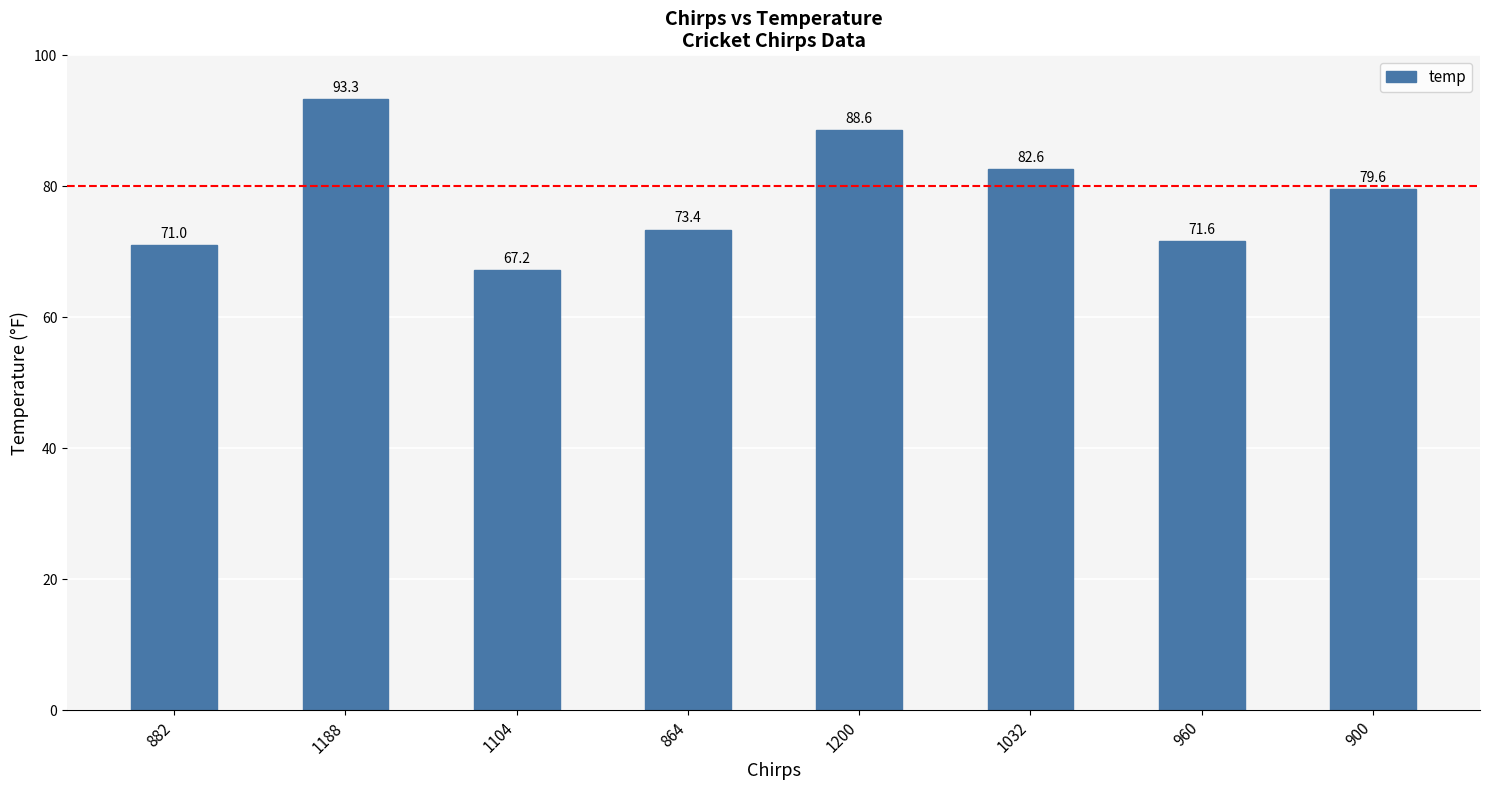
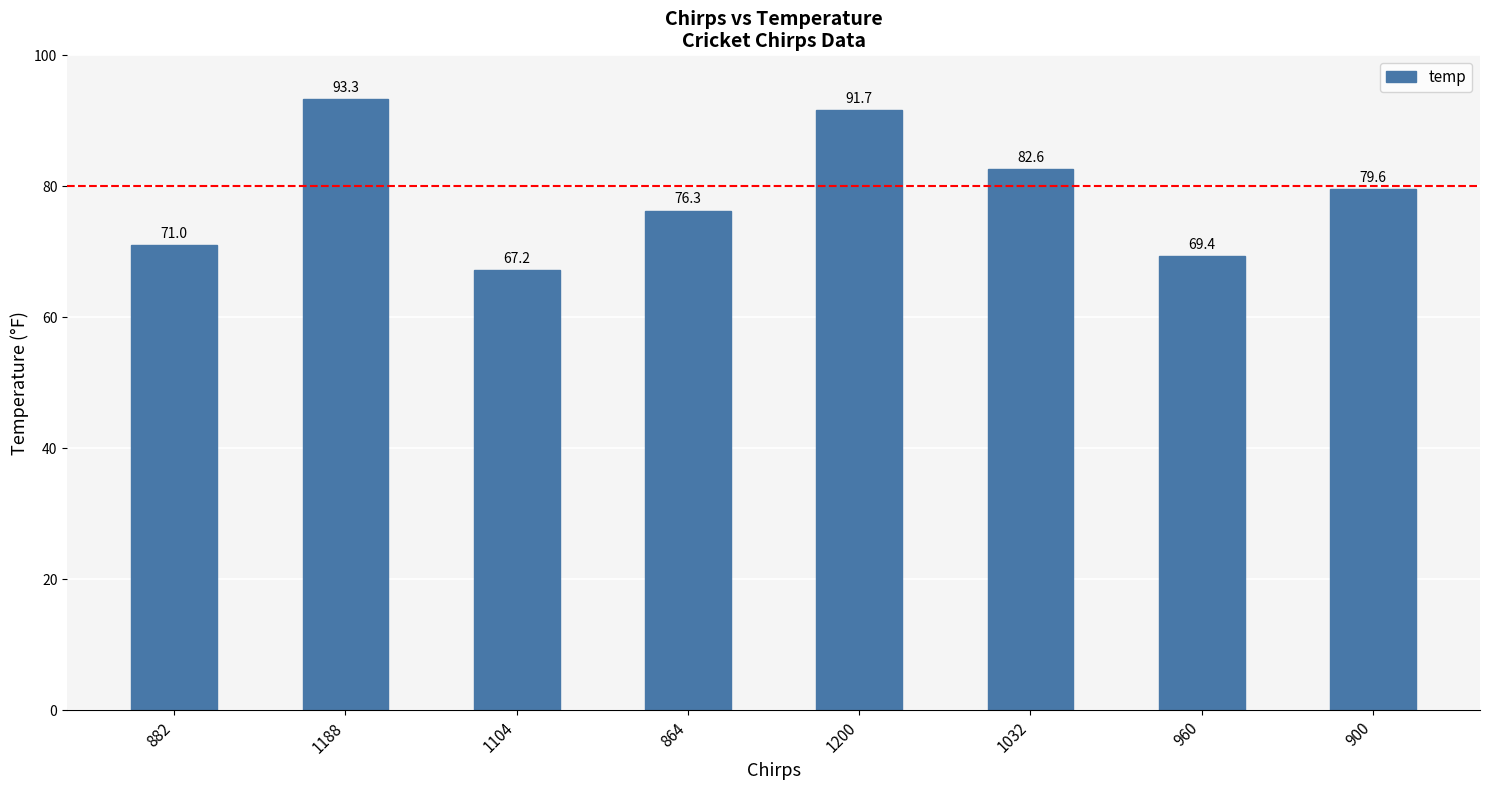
864: 73.4 -> 76.3
1200: 88.6 -> 91.7
960: 71.6 -> 69.4
